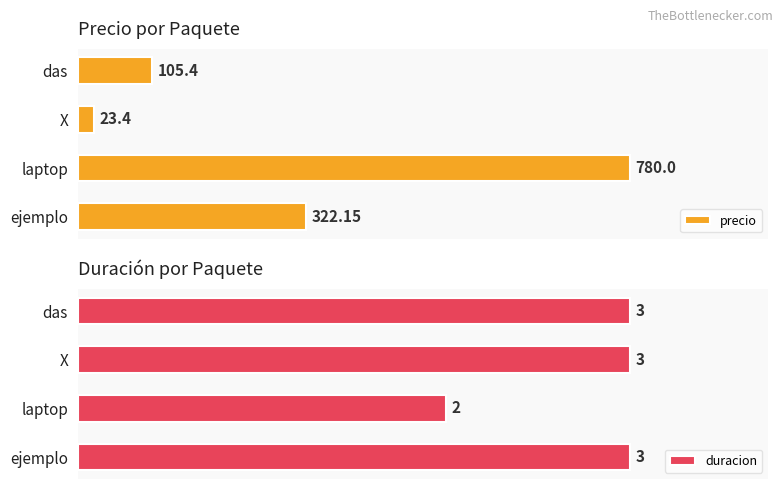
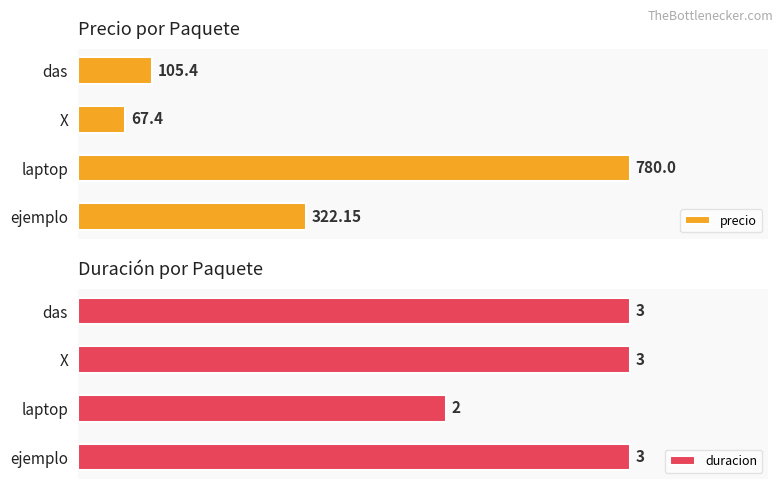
Precio por Paquete, X: 23.4 -> 67.4
